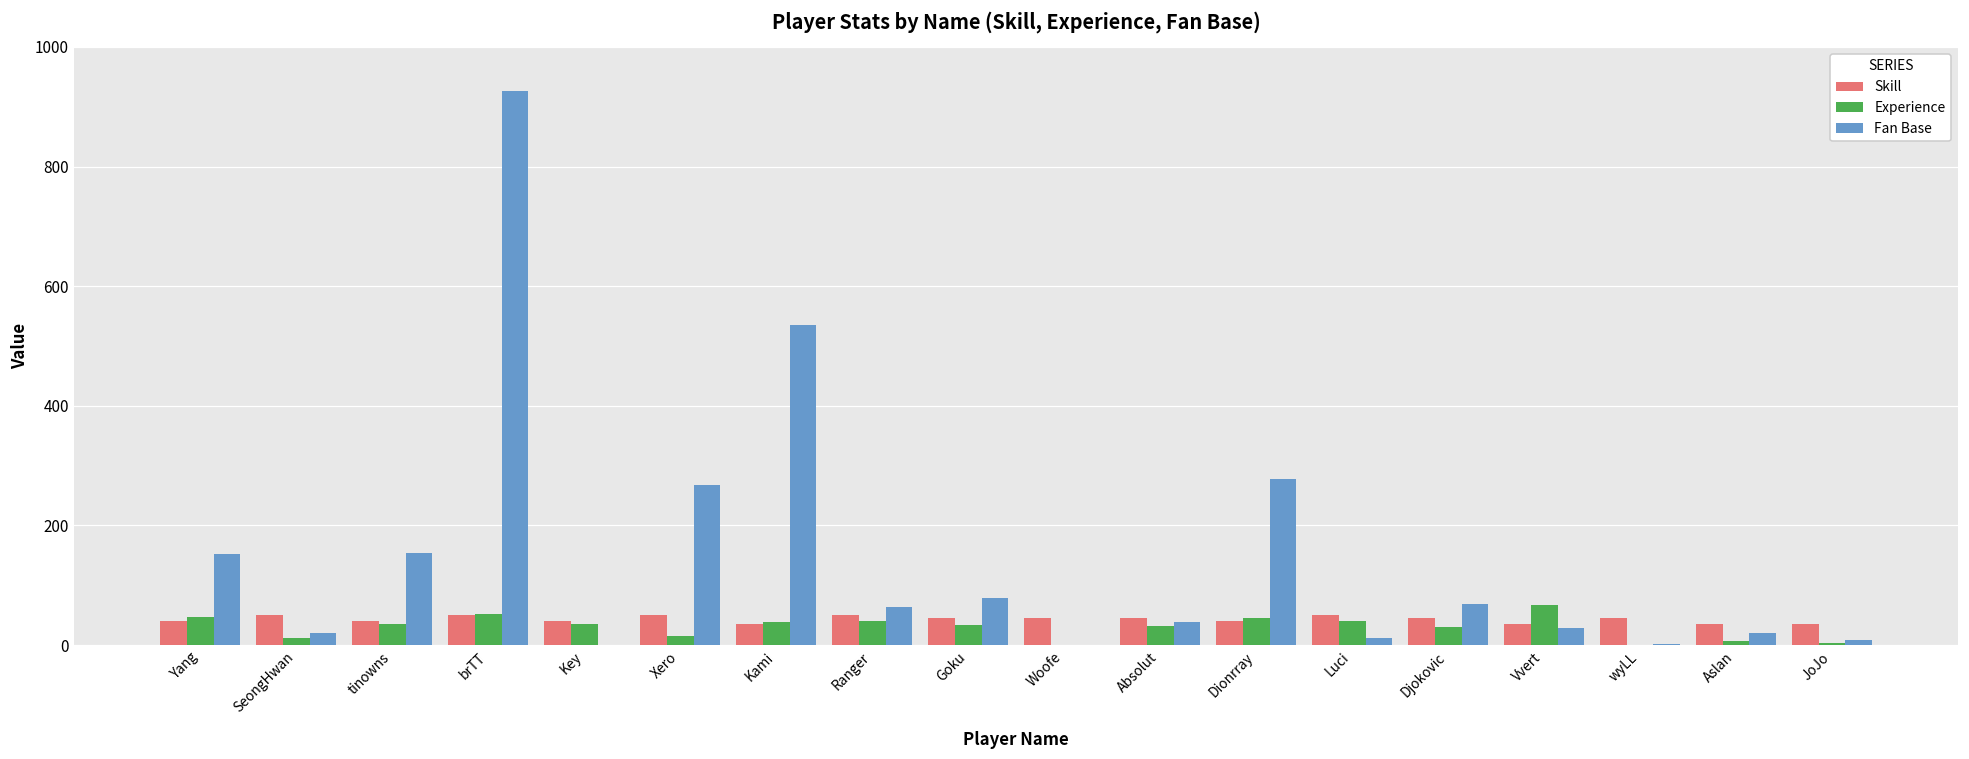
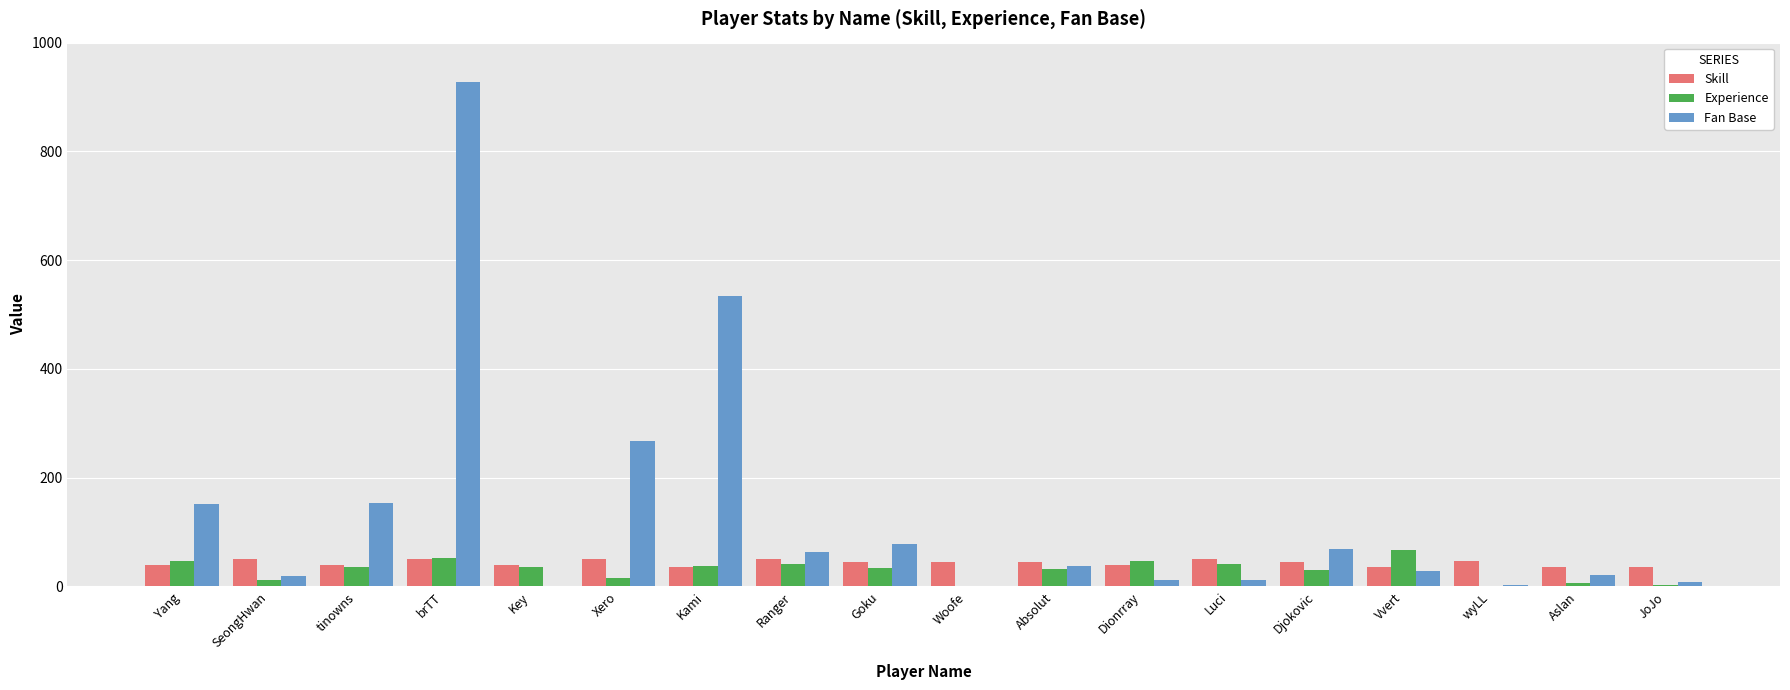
Fan Base, Dionrray: 280 -> 10
